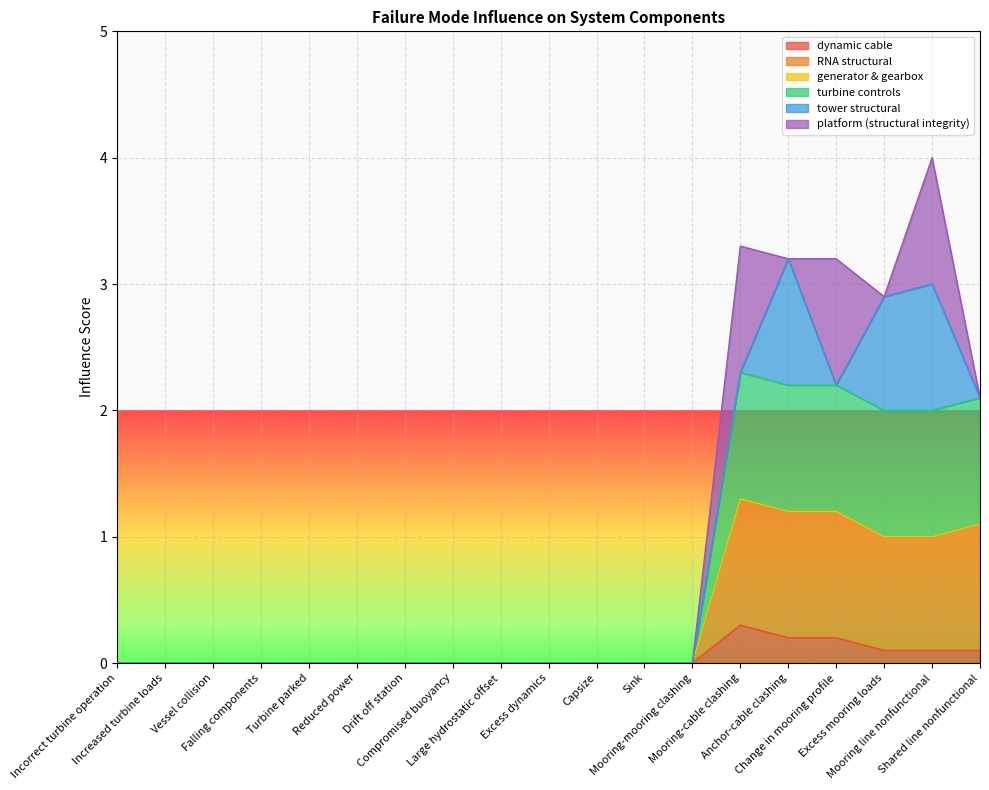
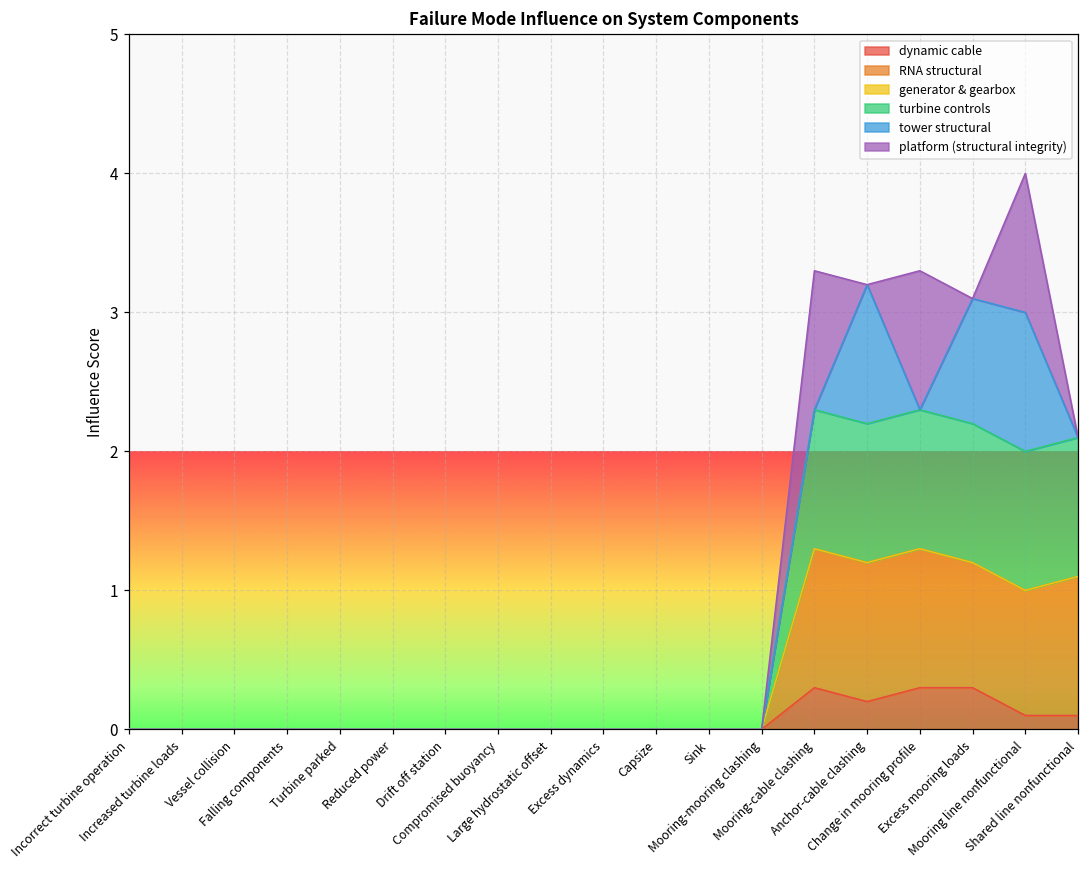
dynamic cable, Change in mooring profile: 0.2 -> 0.3
dynamic cable, Excess mooring loads: 0.1 -> 0.3
